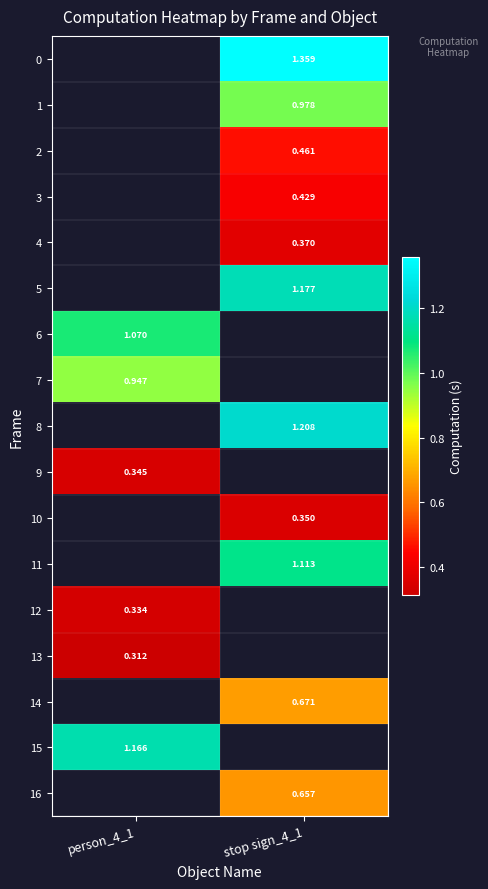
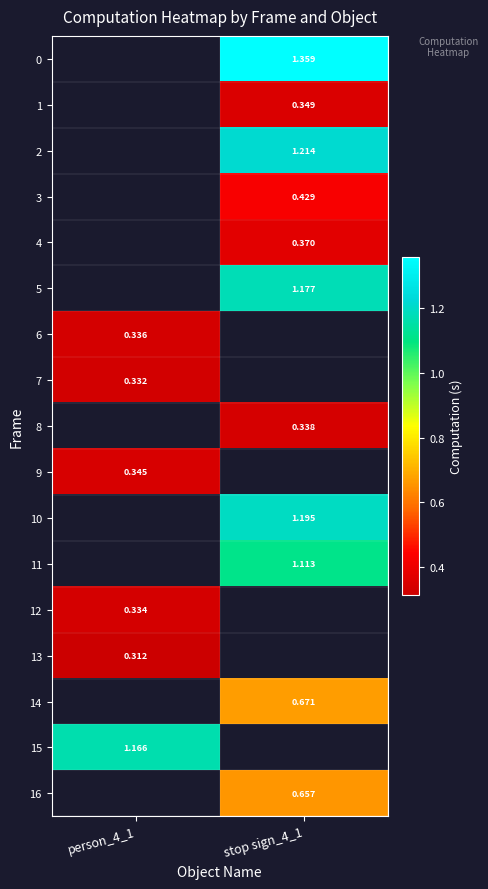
1, stop sign_4_1: 0.978 -> 0.349
2, stop sign_4_1: 0.461 -> 1.214
6, person_4_1: 1.070 -> 0.336
7, person_4_1: 0.947 -> 0.332
8, stop sign_4_1: 1.208 -> 0.338
10, stop sign_4_1: 0.350 -> 1.195
